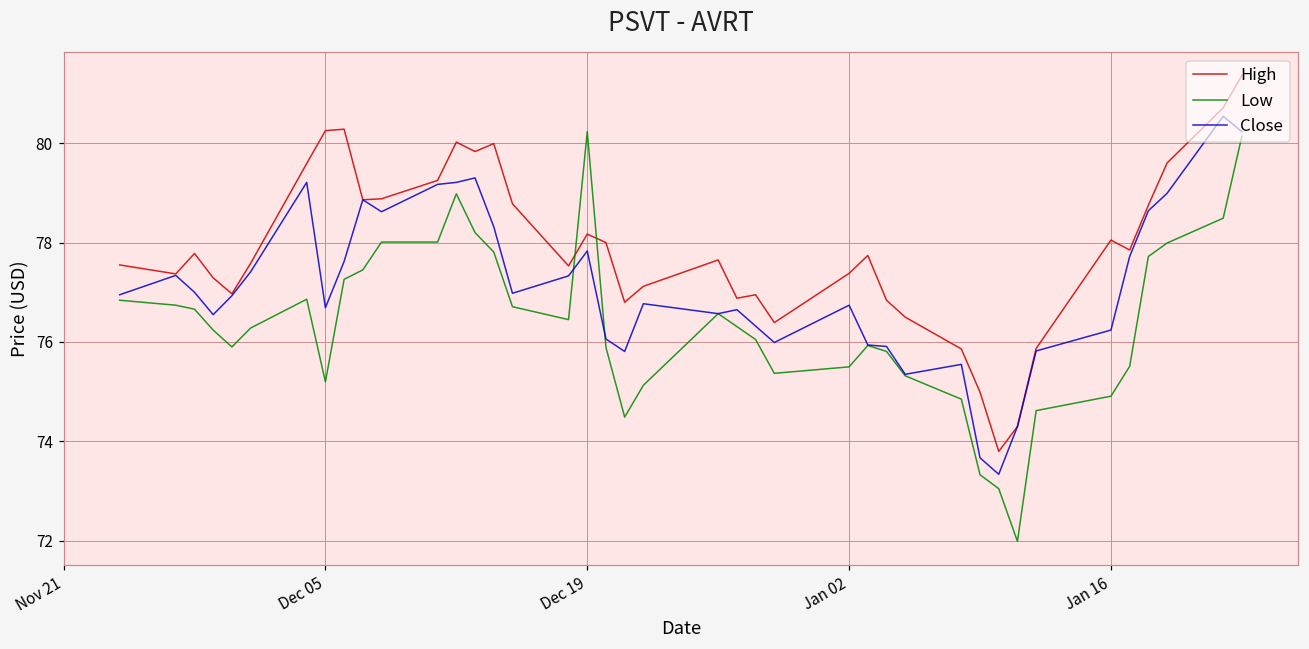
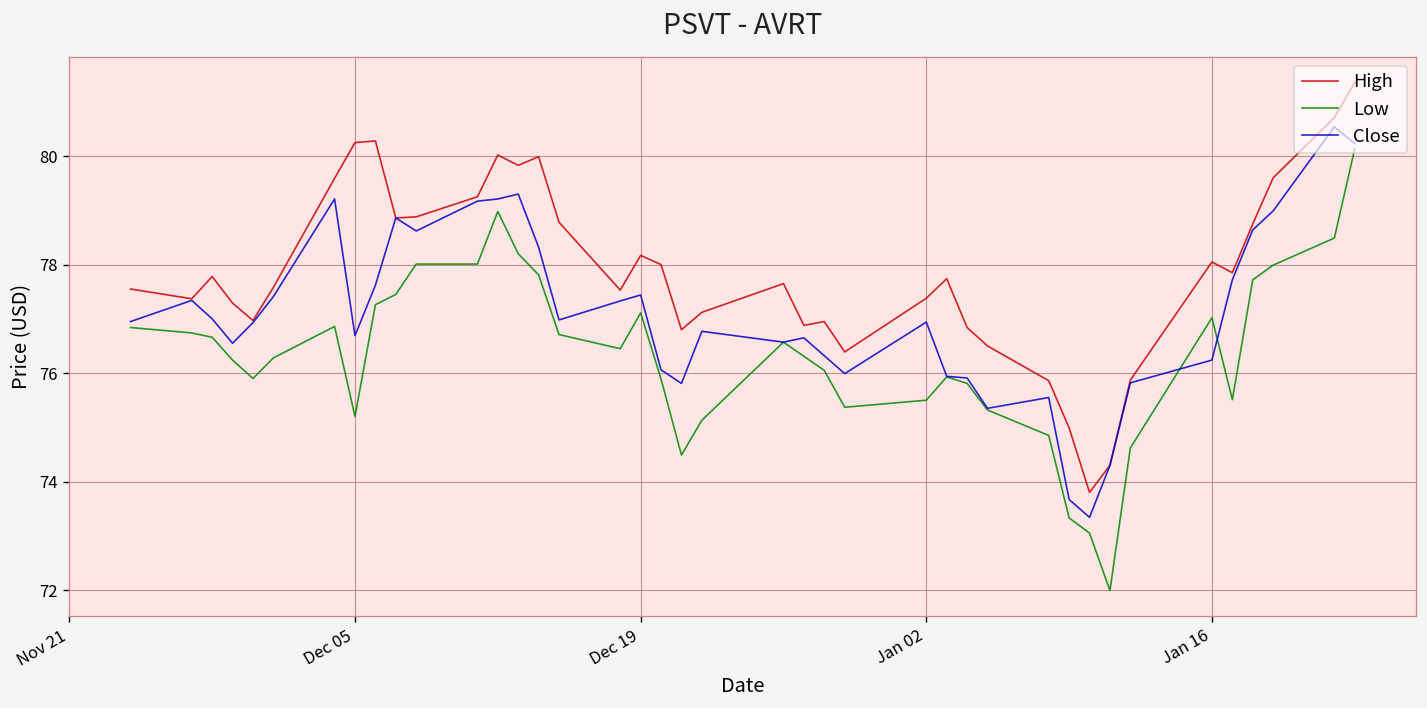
Low, Dec 19: 80.2 -> 77.1
Close, Dec 19: 77.8 -> 77.4
Close, Jan 02: 76.7 -> 76.9
Low, Jan 16: 74.9 -> 77.0
